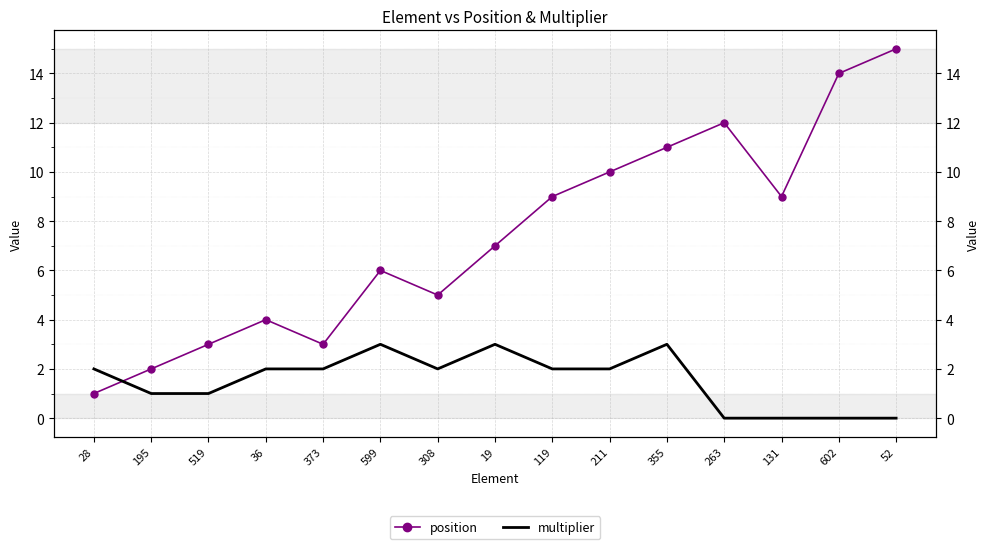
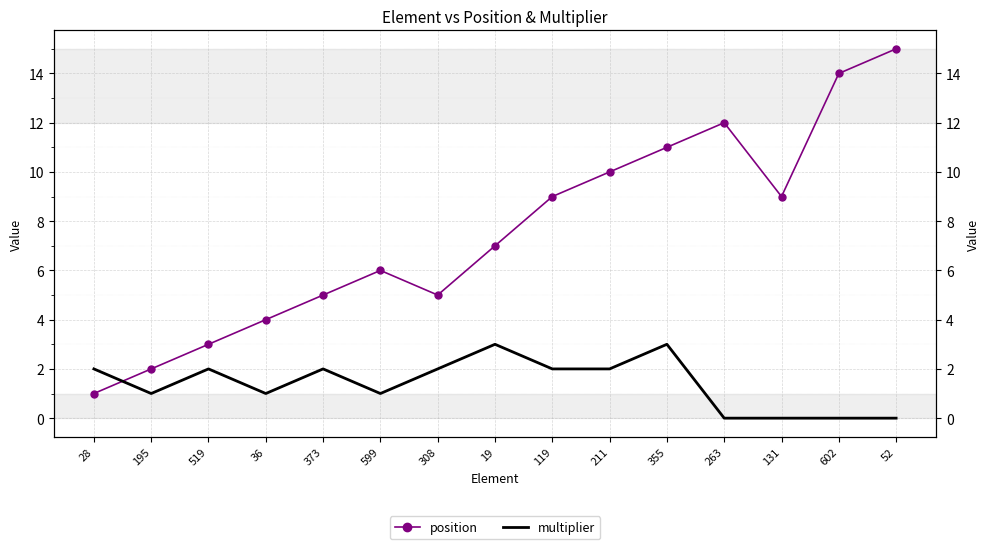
multiplier, 519: 1 -> 2
multiplier, 36: 2 -> 1
position, 373: 3 -> 5
multiplier, 599: 3 -> 1
